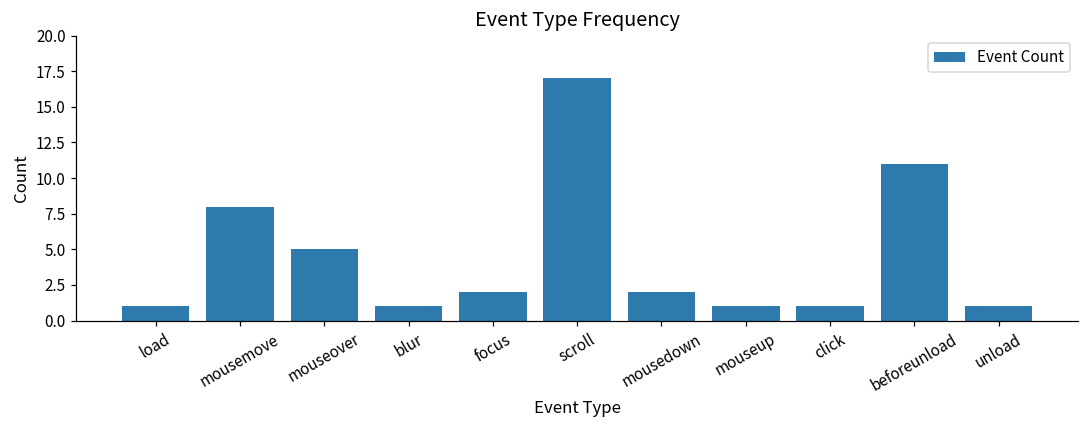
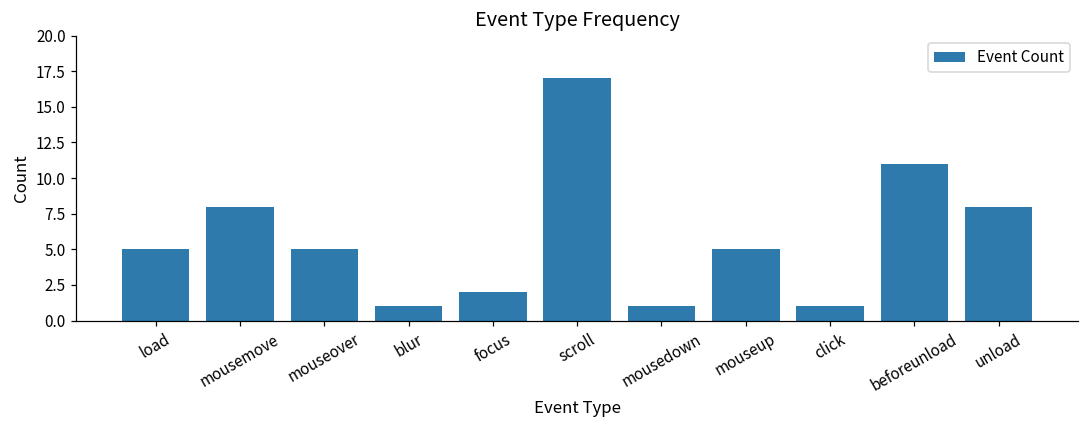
load: 1 -> 5
mousedown: 2 -> 1
mouseup: 1 -> 5
unload: 1 -> 8
